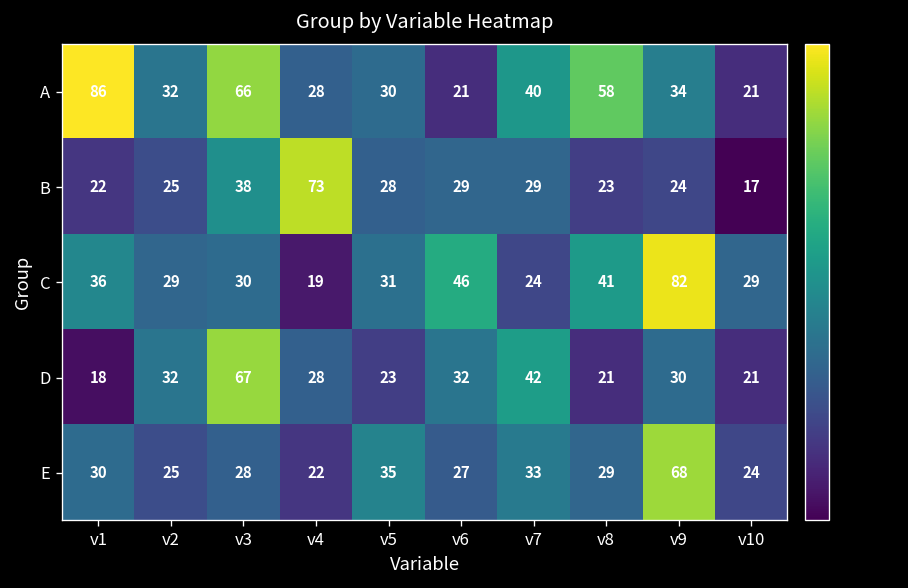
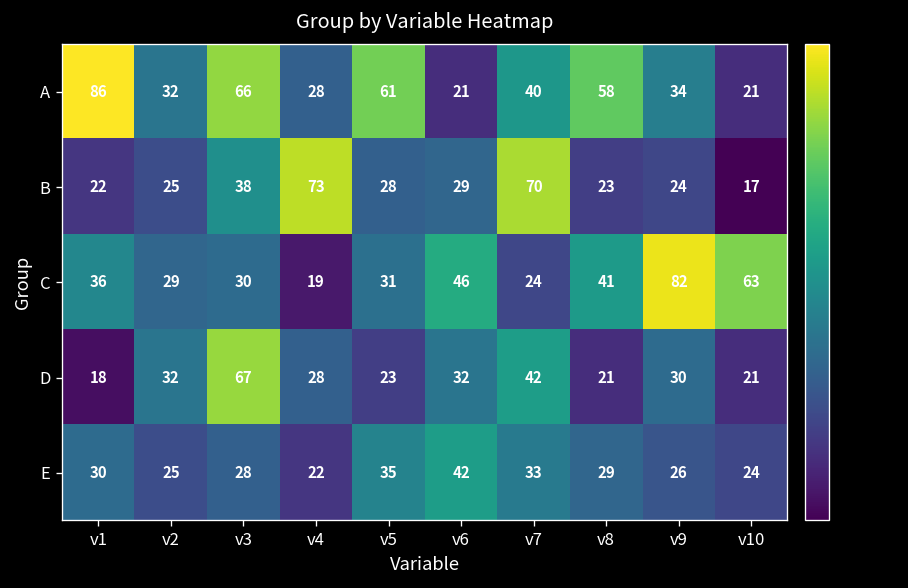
A, v5: 30 -> 61
B, v7: 29 -> 70
C, v10: 29 -> 63
E, v6: 27 -> 42
E, v9: 68 -> 26
